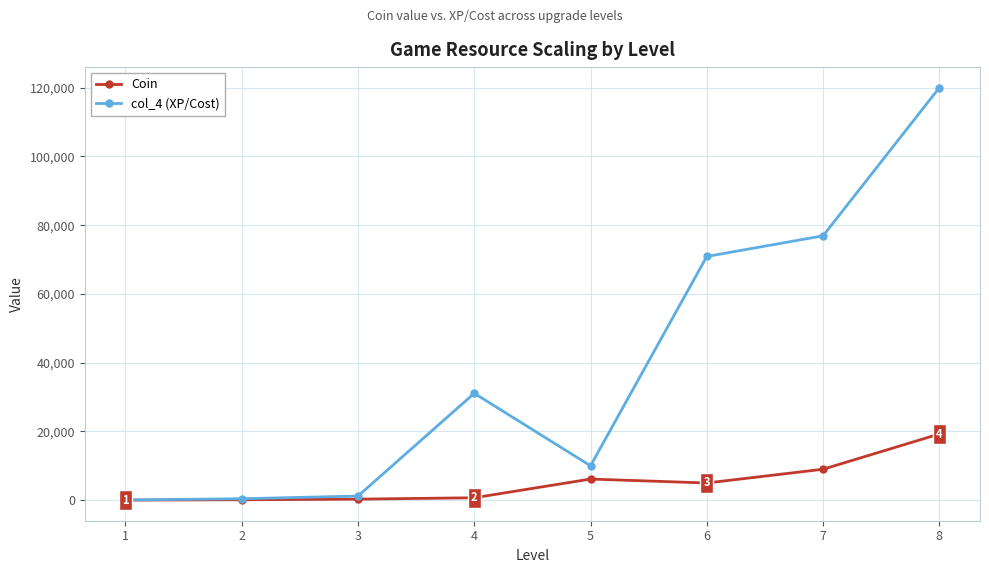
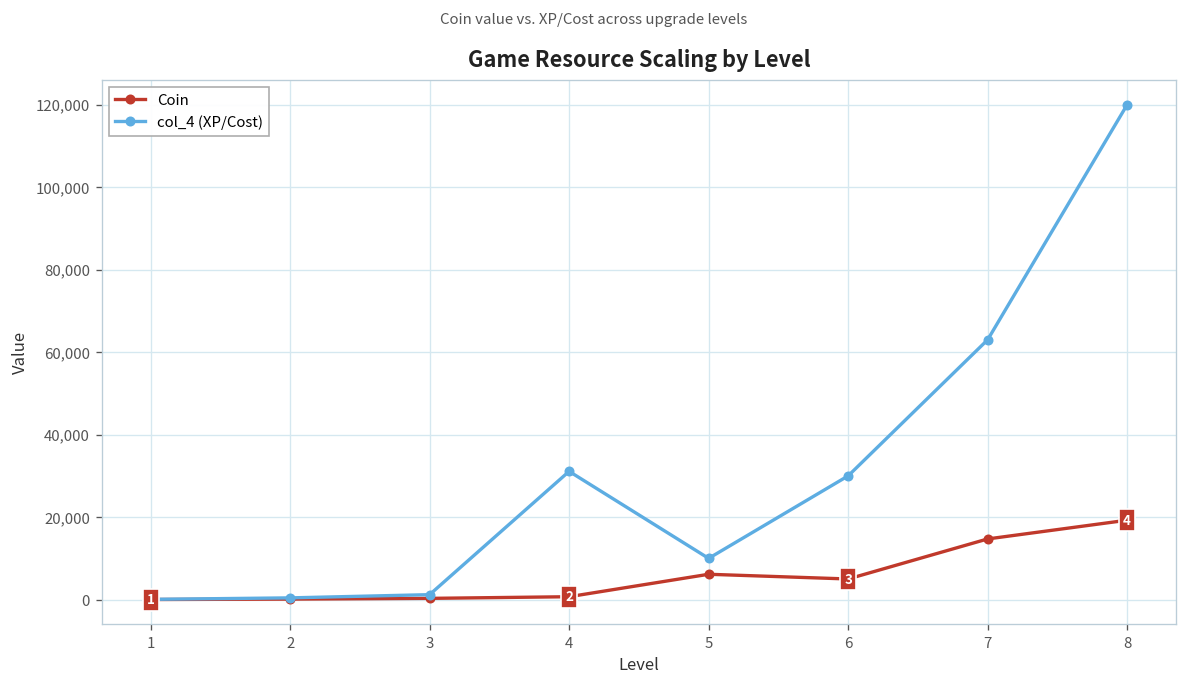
col_4 (XP/Cost), 6: 71,000 -> 30,000
Coin, 7: 9,000 -> 15,000
col_4 (XP/Cost), 7: 77,000 -> 63,000
